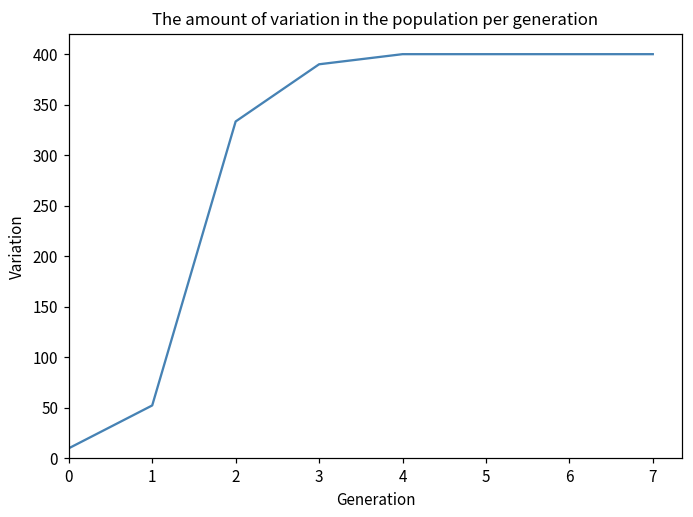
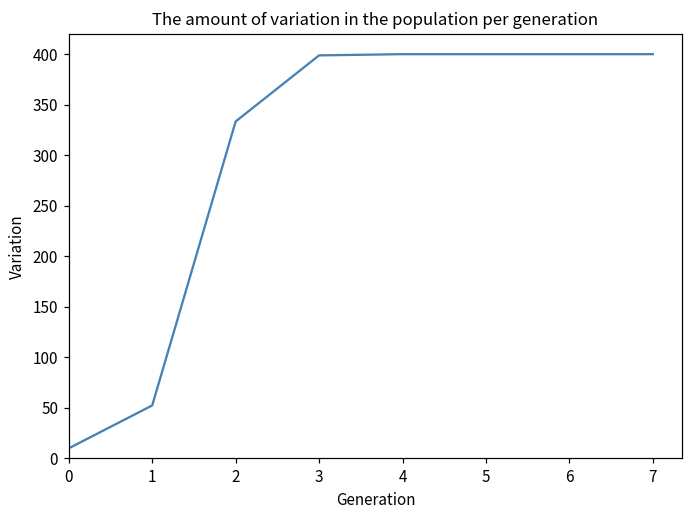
3: 390 -> 400
